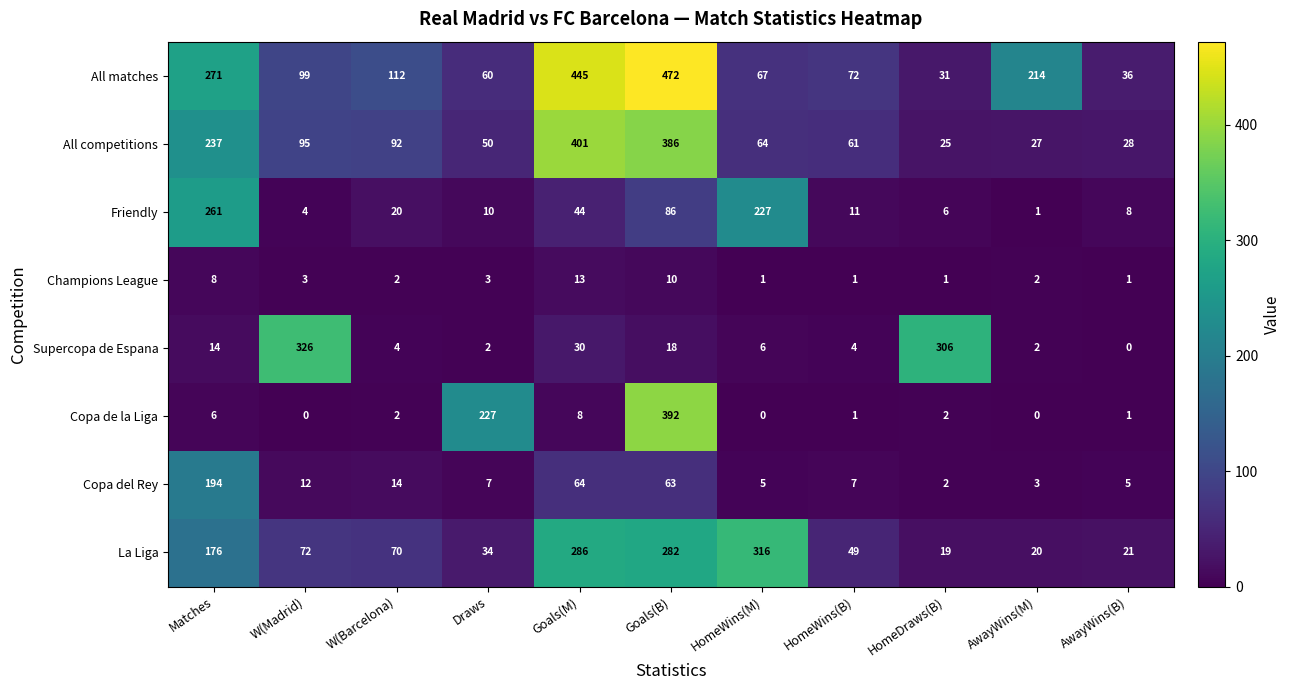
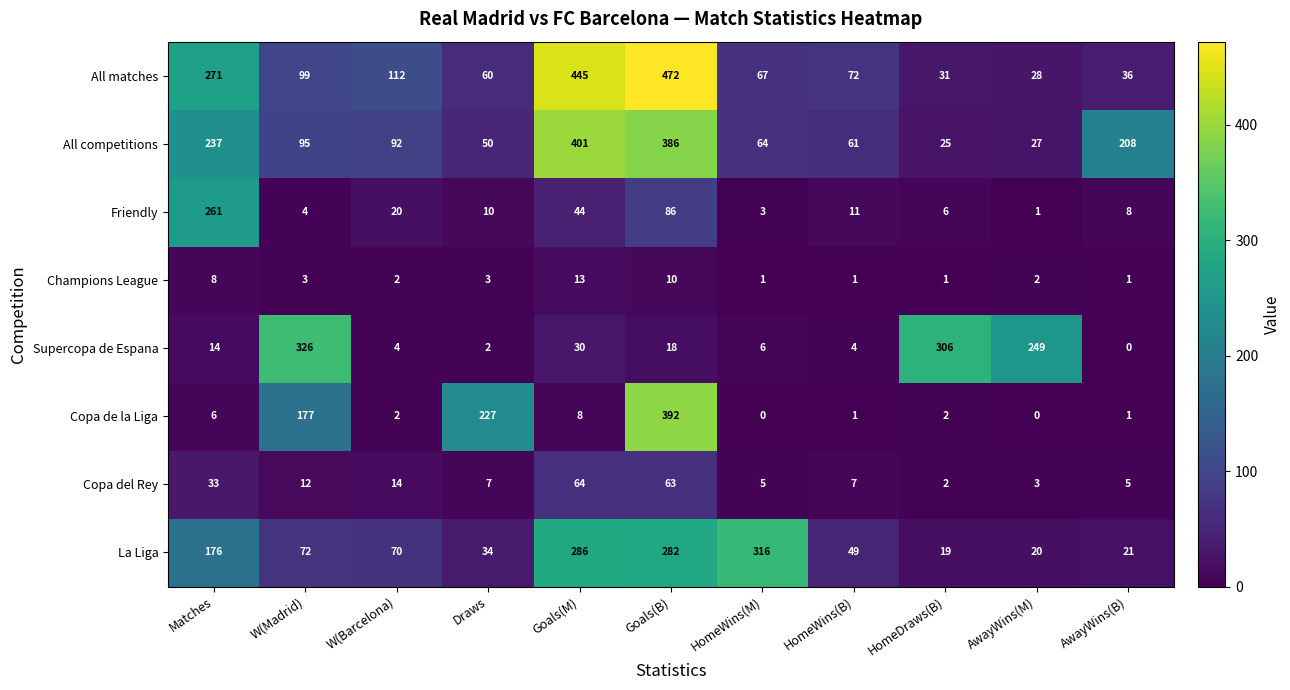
All matches, AwayWins(M): 214 -> 28
All competitions, AwayWins(B): 28 -> 208
Friendly, HomeWins(M): 227 -> 3
Supercopa de Espana, AwayWins(M): 2 -> 249
Copa de la Liga, W(Madrid): 0 -> 177
Copa del Rey, Matches: 194 -> 33
